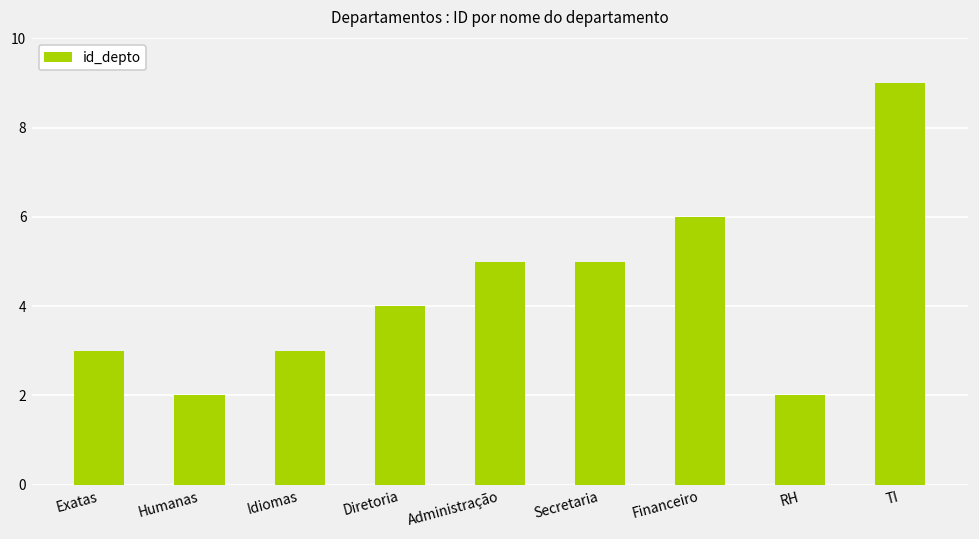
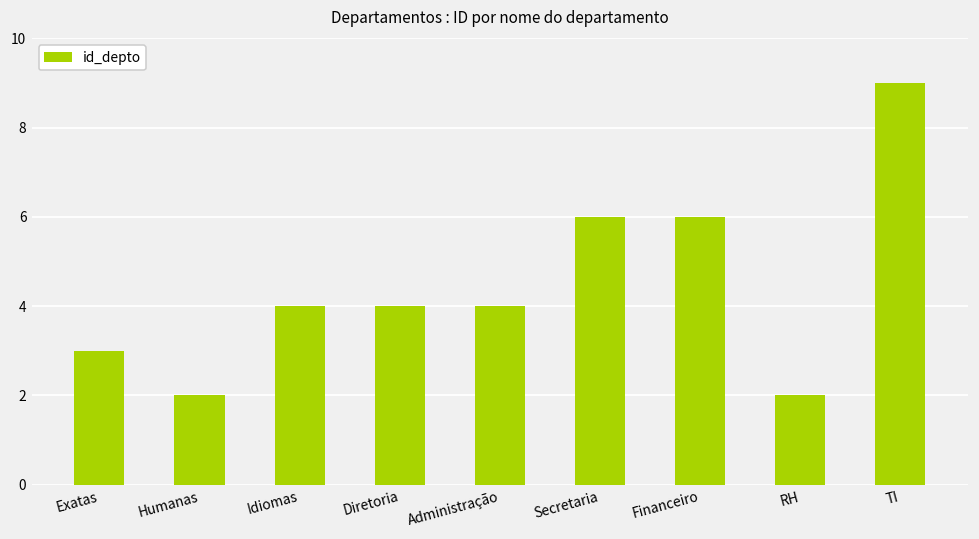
Idiomas: 3 -> 4
Administração: 5 -> 4
Secretaria: 5 -> 6
